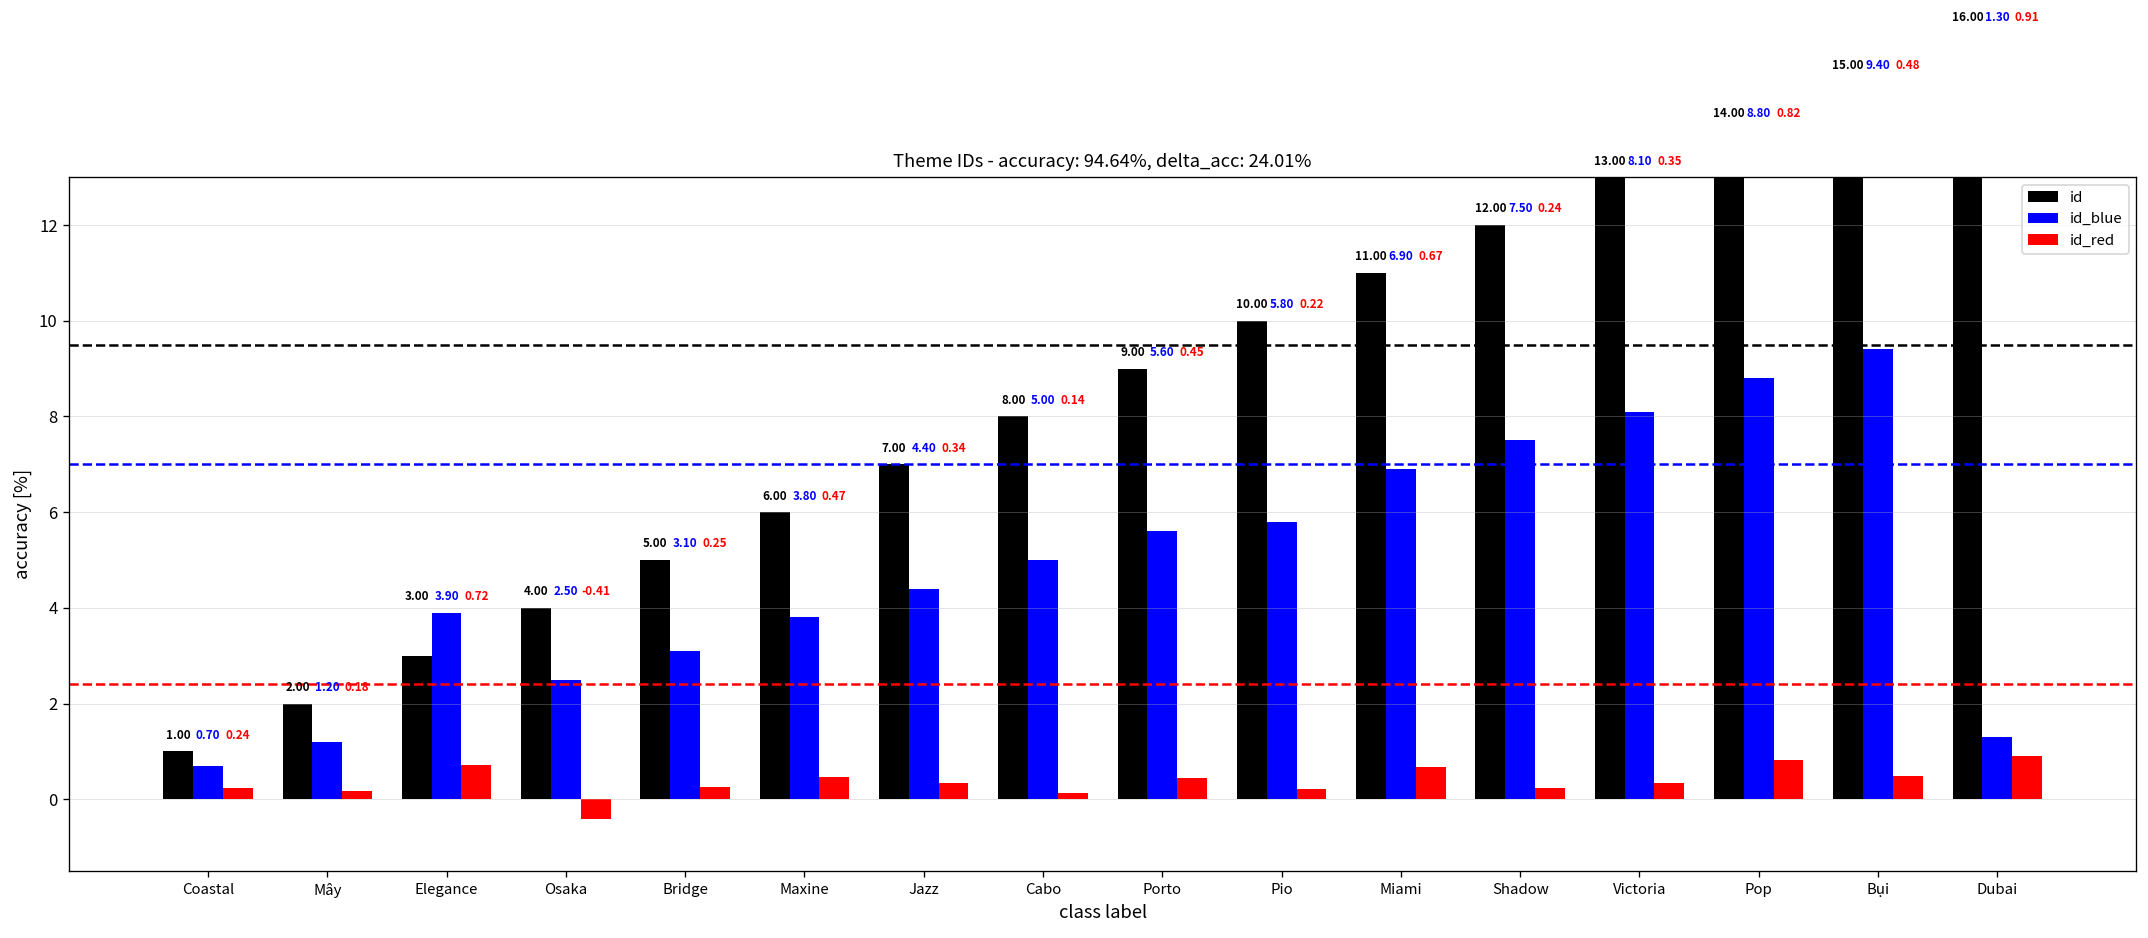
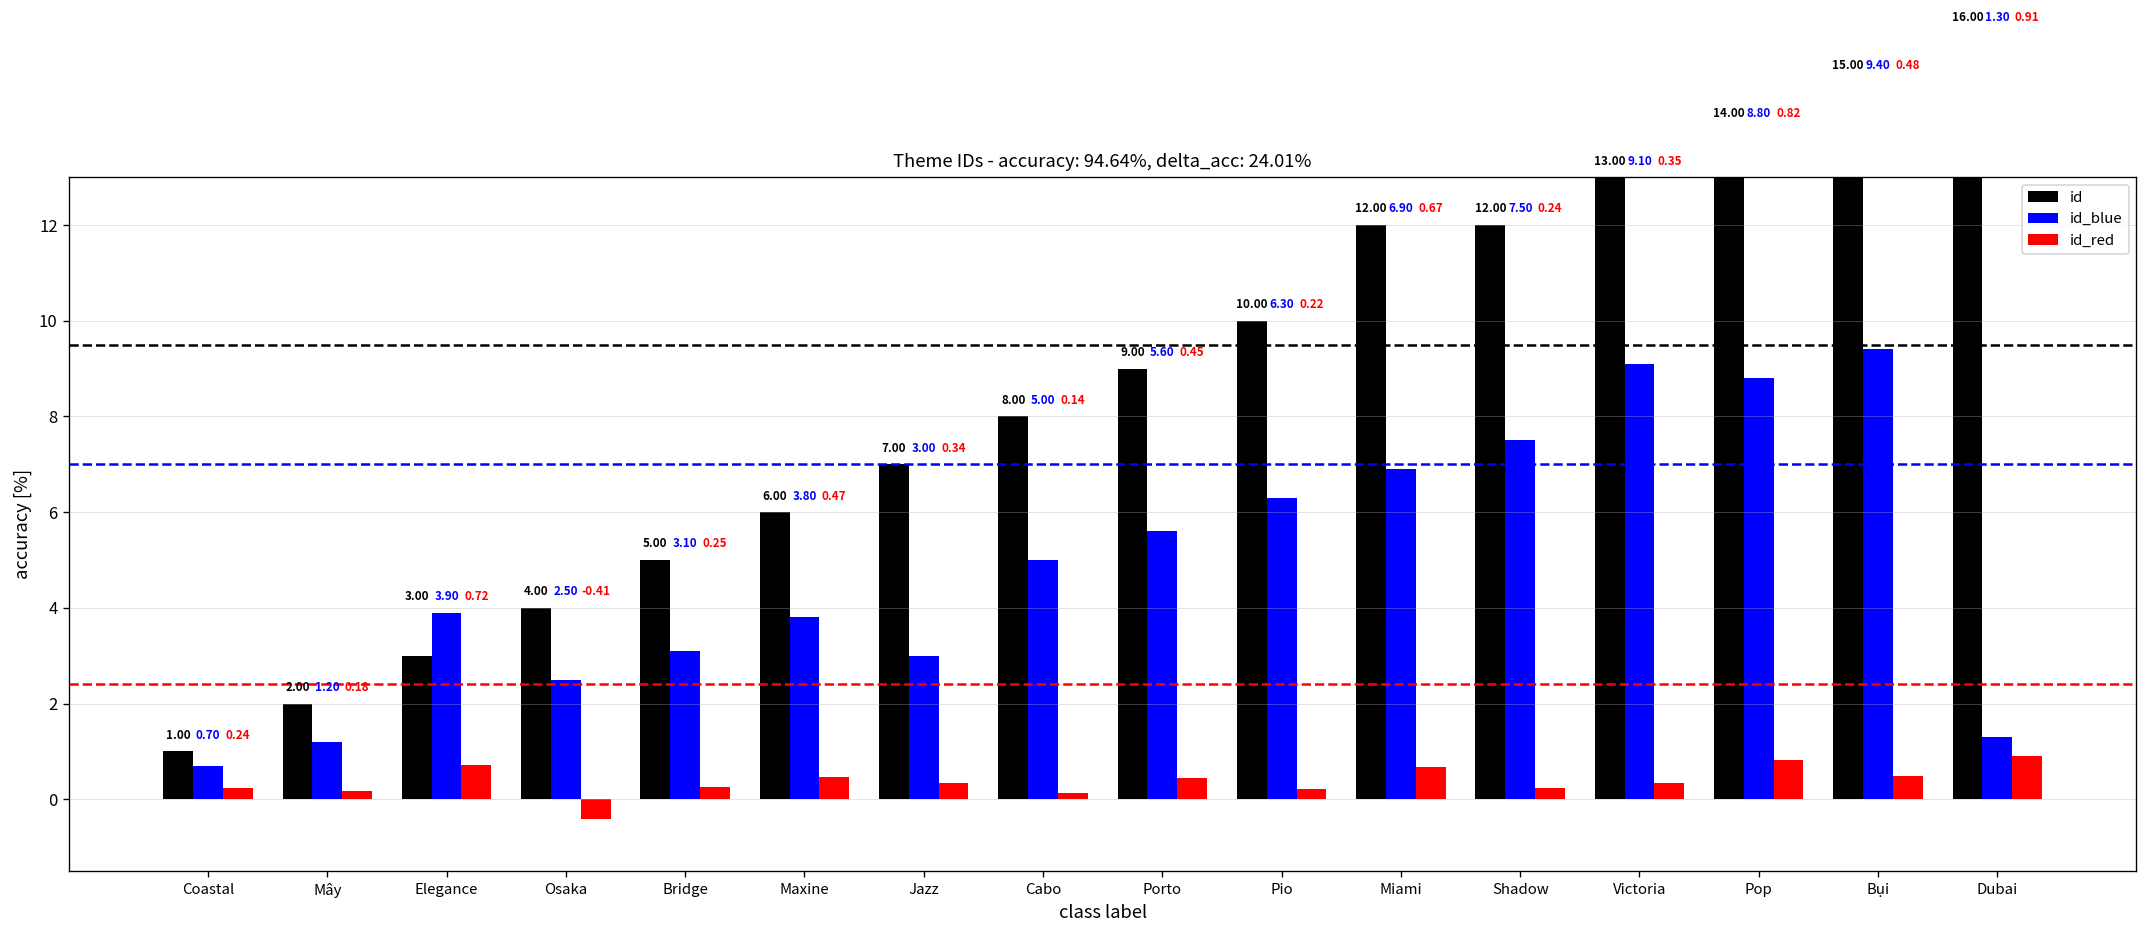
id_blue, Jazz: 4.40 -> 3.00
id_blue, Pio: 5.80 -> 6.30
id, Miami: 11.00 -> 12.00
id_blue, Victoria: 8.10 -> 9.10
